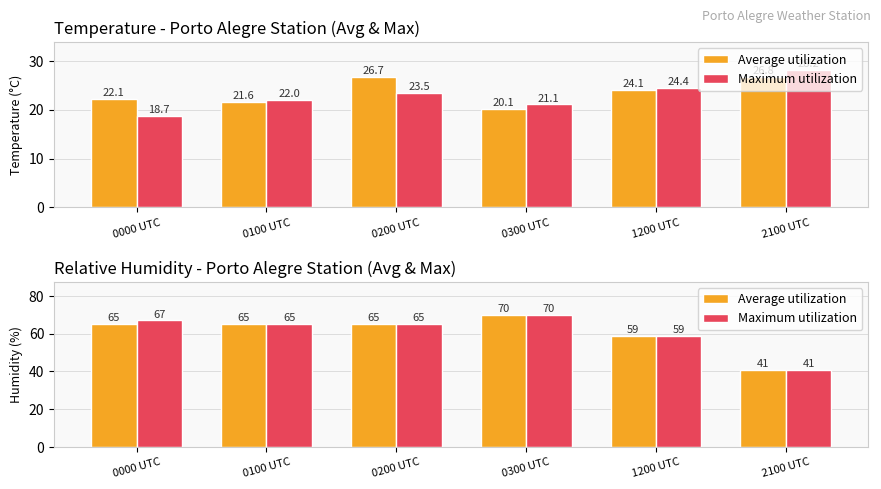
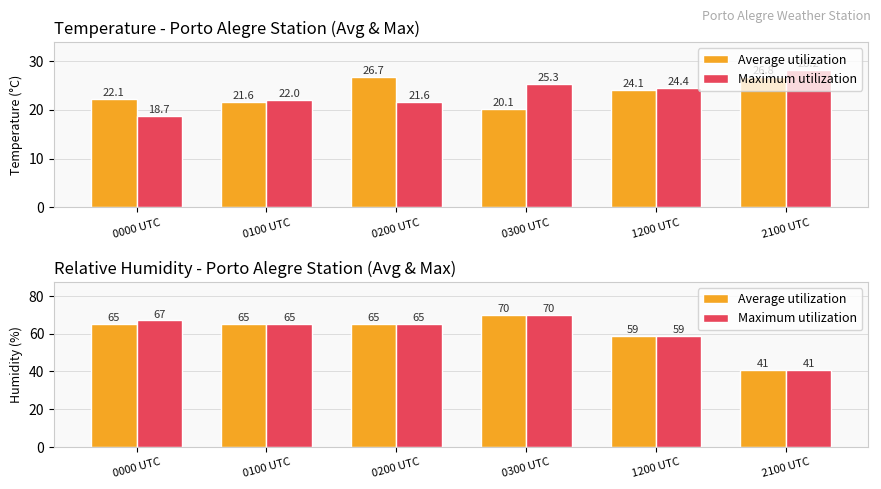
Temperature - Porto Alegre Station (Avg & Max), Maximum utilization, 0200 UTC: 23.5 -> 21.6
Temperature - Porto Alegre Station (Avg & Max), Maximum utilization, 0300 UTC: 21.1 -> 25.3
